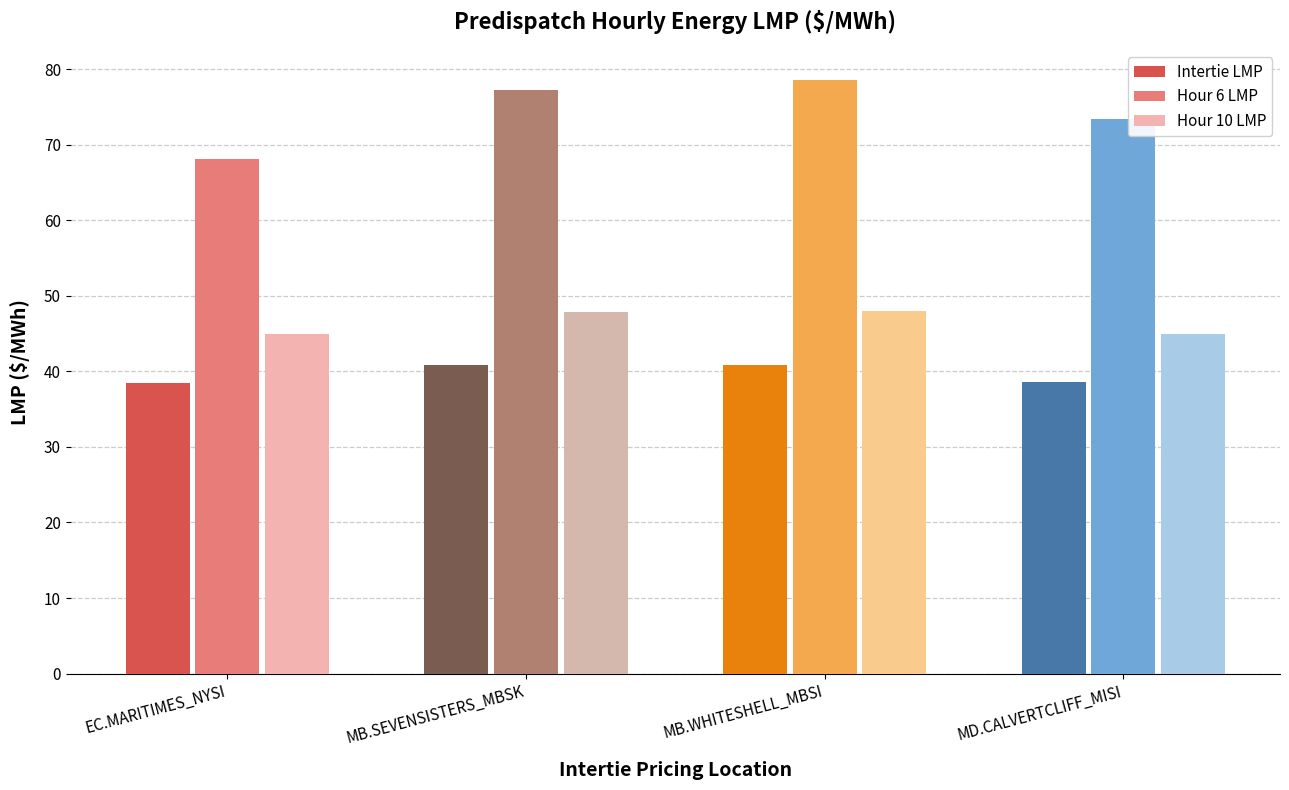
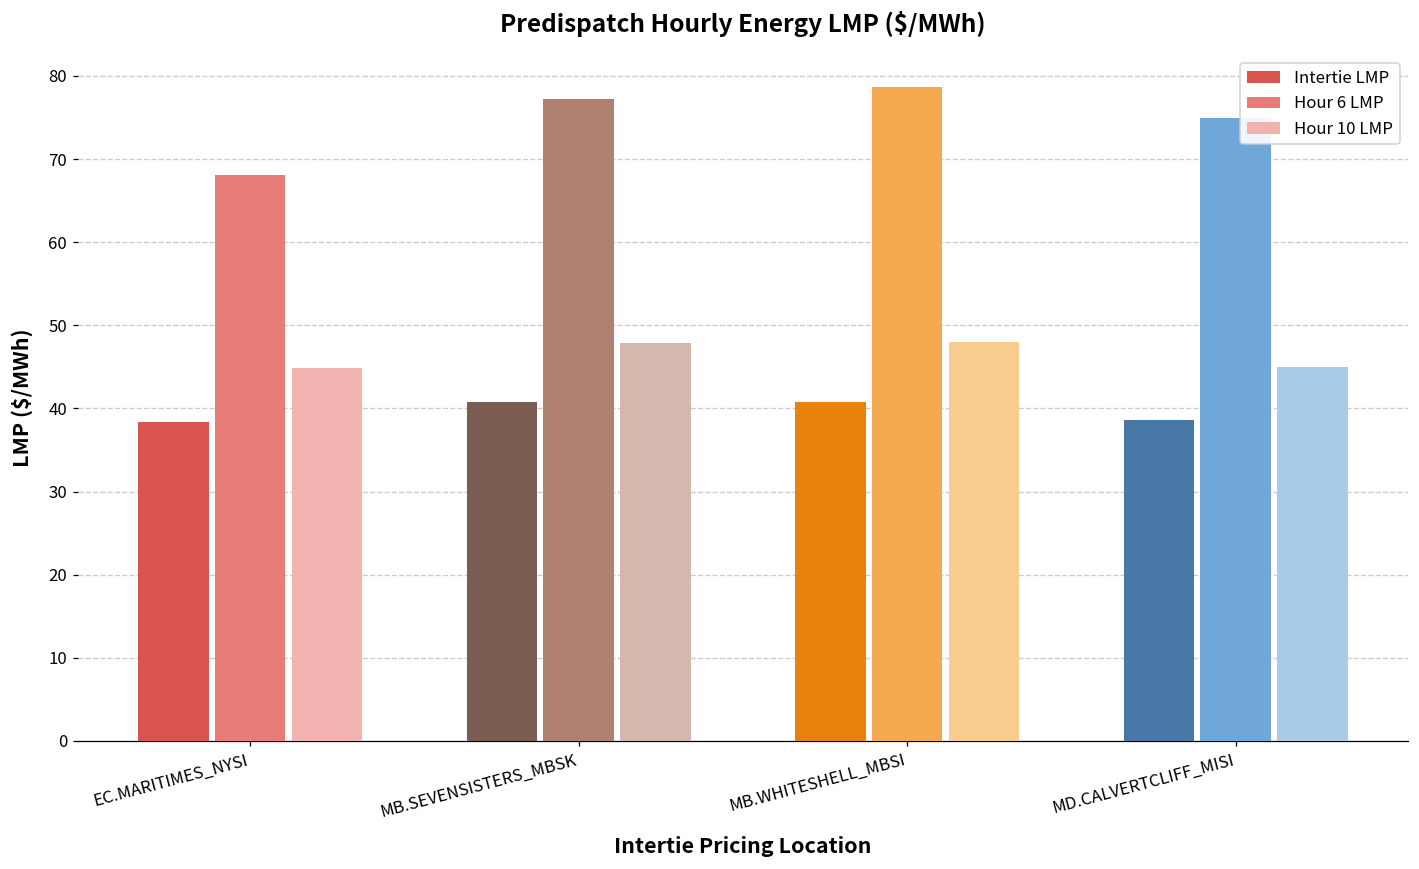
MD.CALVERTCLIFF_MISI: 73 -> 75
